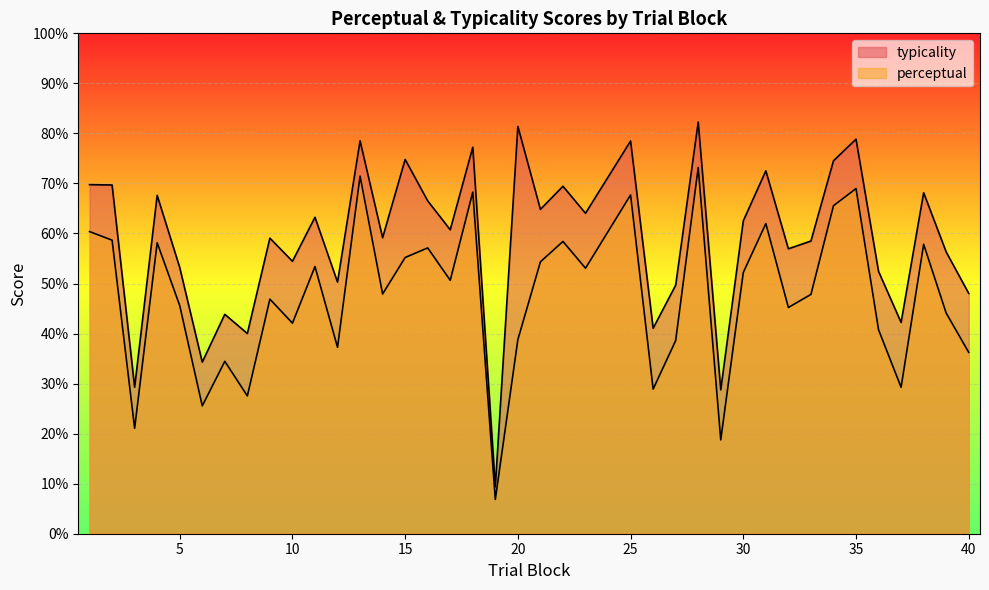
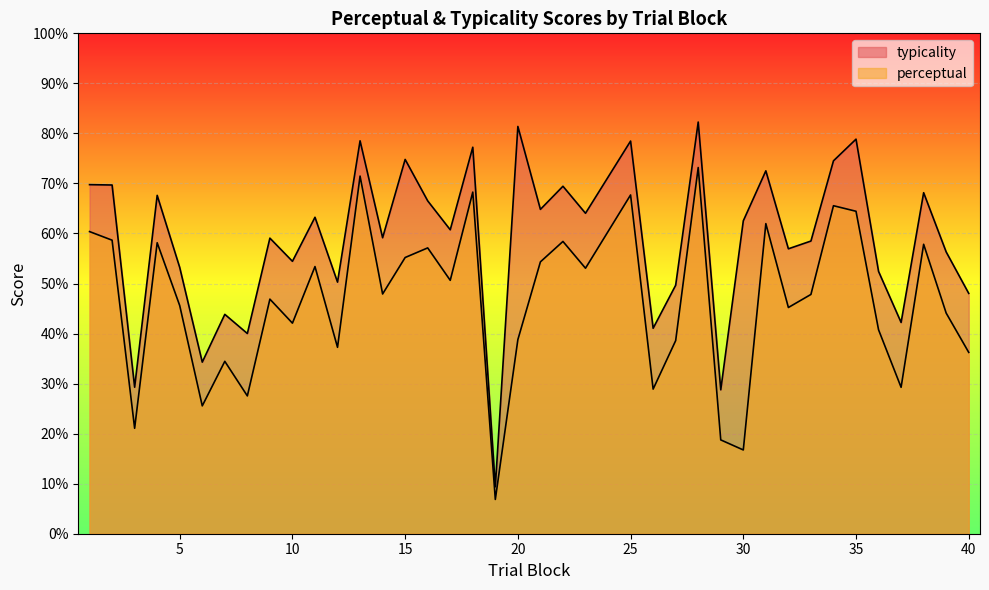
perceptual, 30: 52% -> 17%
perceptual, 35: 69% -> 64%
